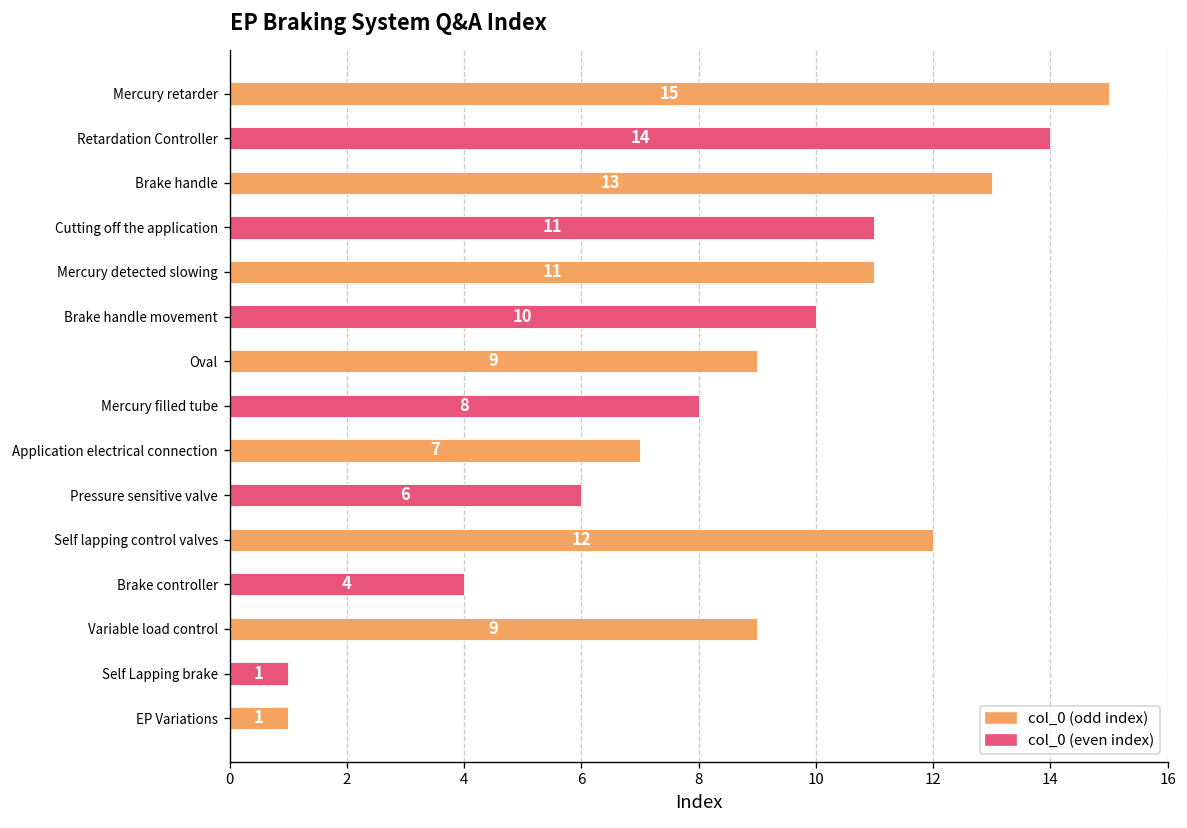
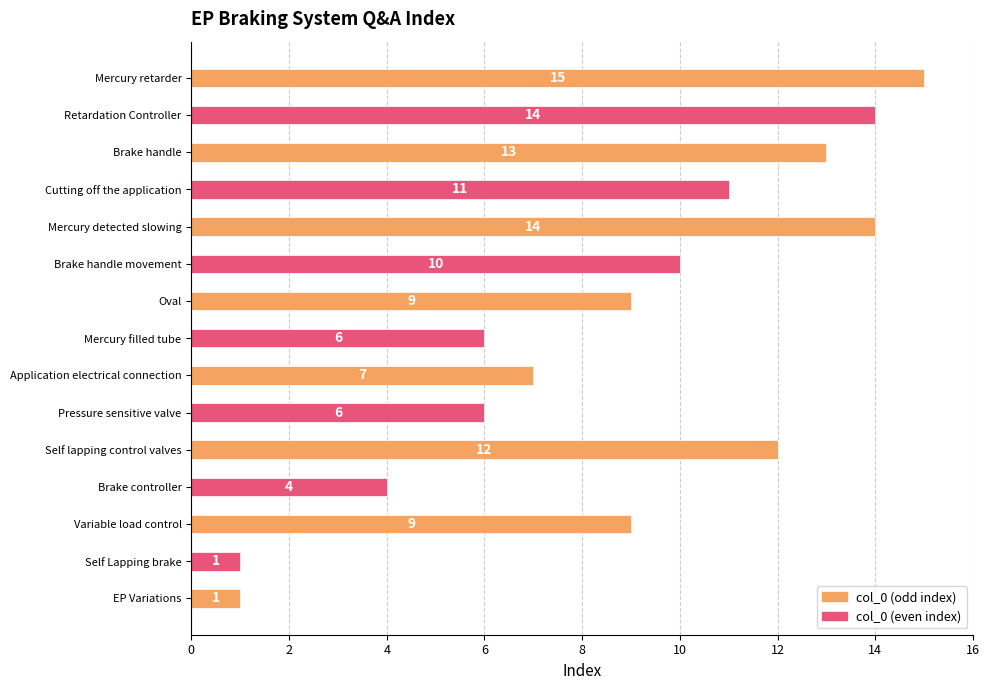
Mercury detected slowing: 11 -> 14
Mercury filled tube: 8 -> 6
